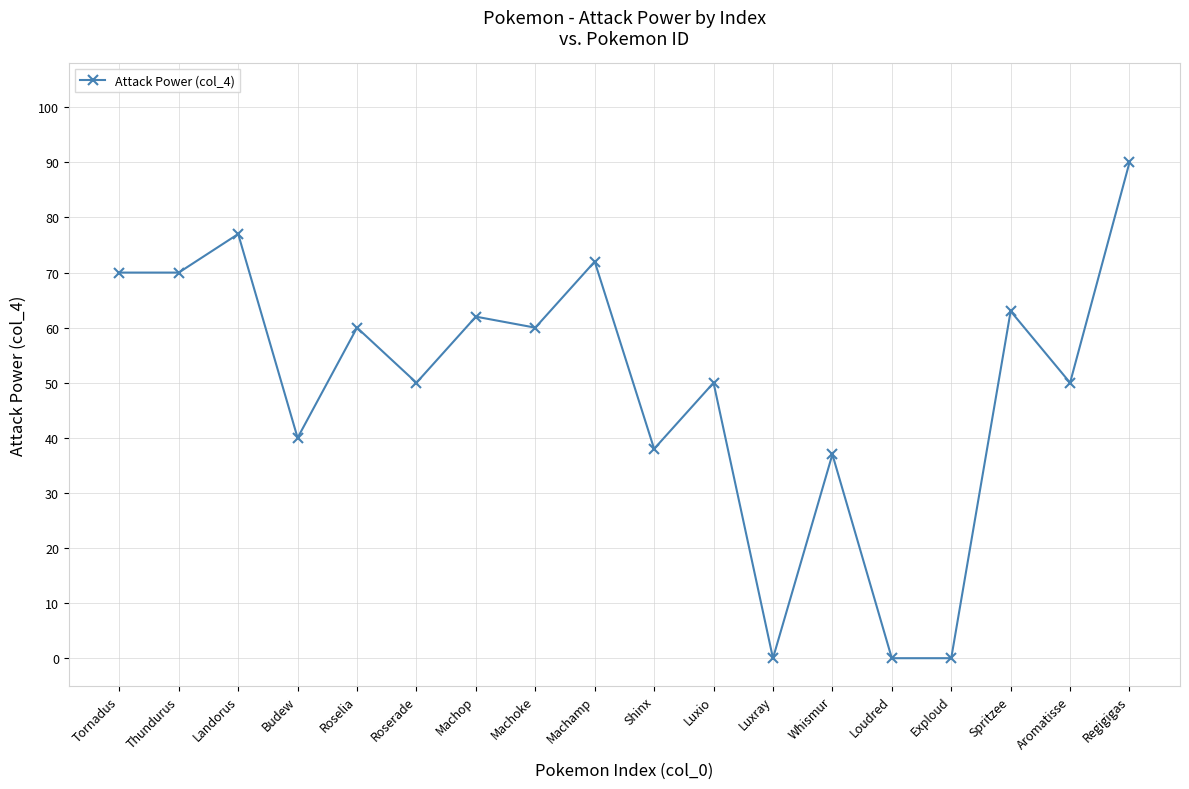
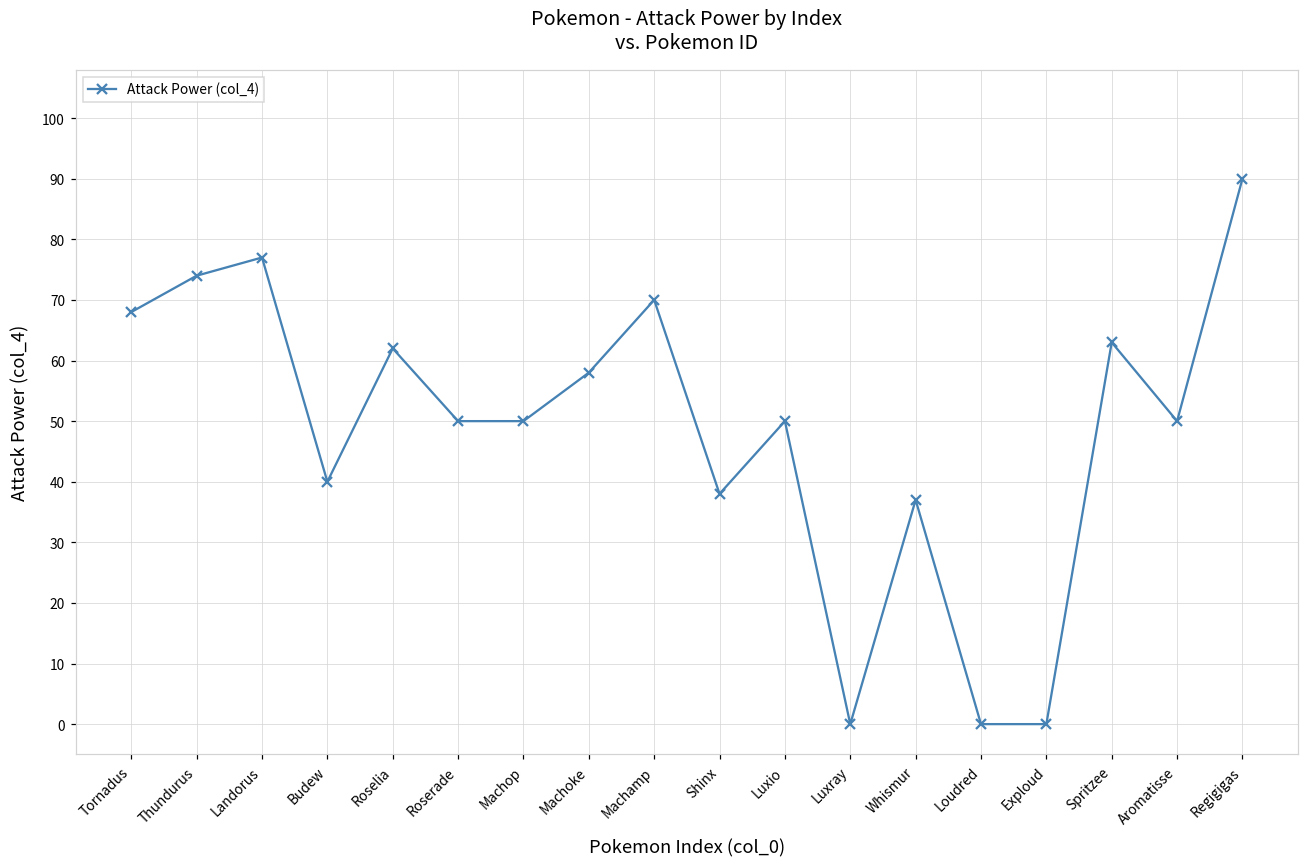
Tornadus: 70 -> 68
Thundurus: 70 -> 74
Roselia: 60 -> 62
Machop: 62 -> 50
Machoke: 60 -> 58
Machamp: 72 -> 70
